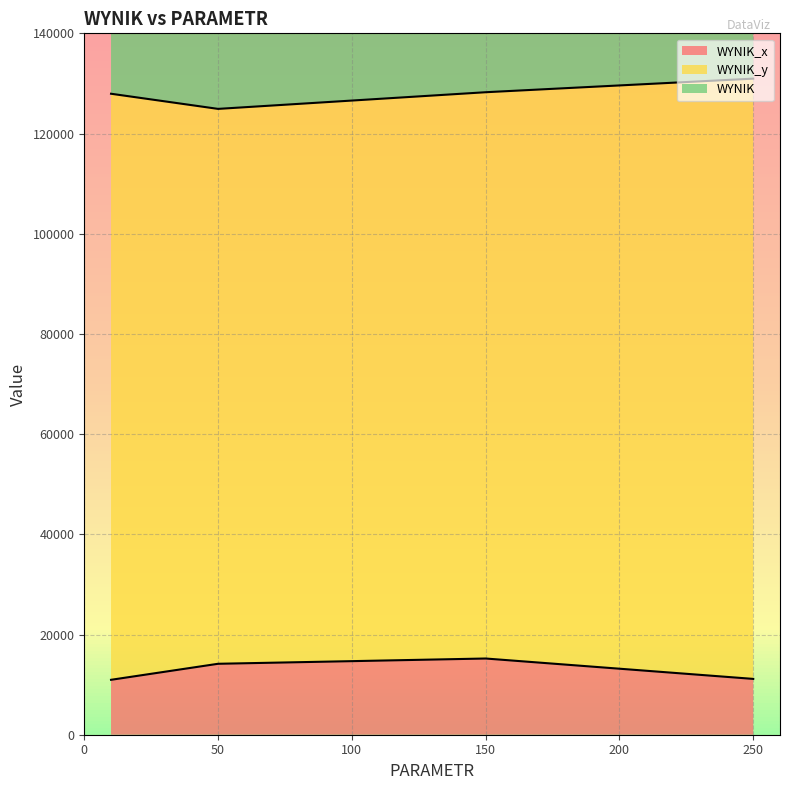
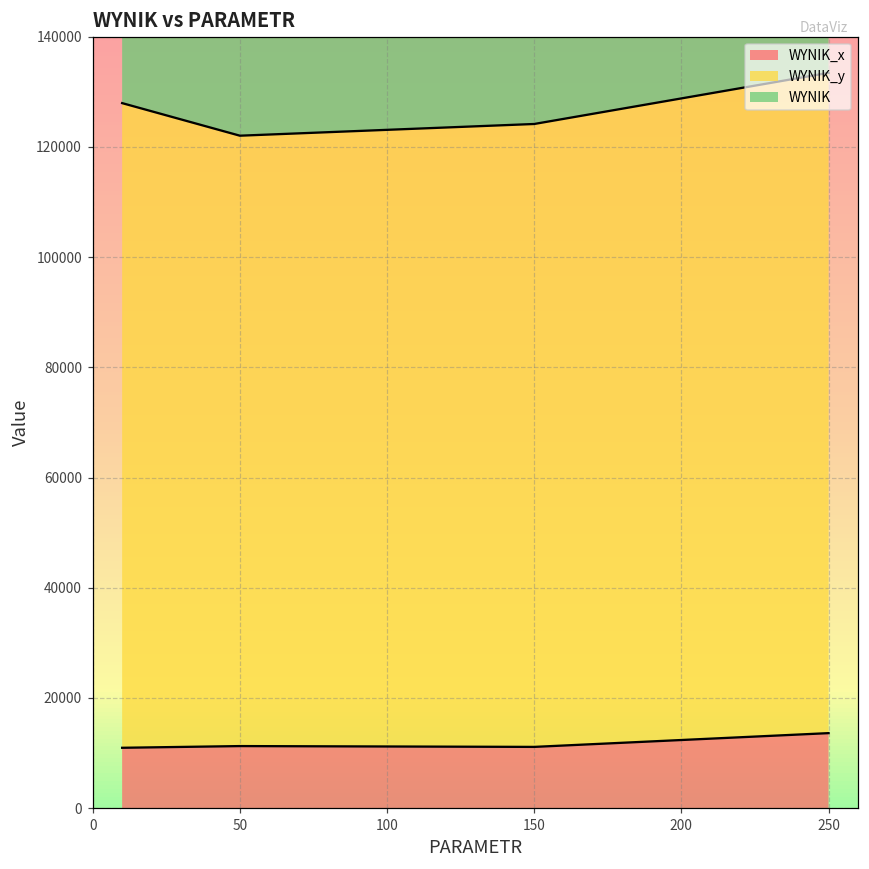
WYNIK_x, 50: 14000 -> 11000
WYNIK_x, 150: 15000 -> 11000
WYNIK_x, 250: 11000 -> 14000
